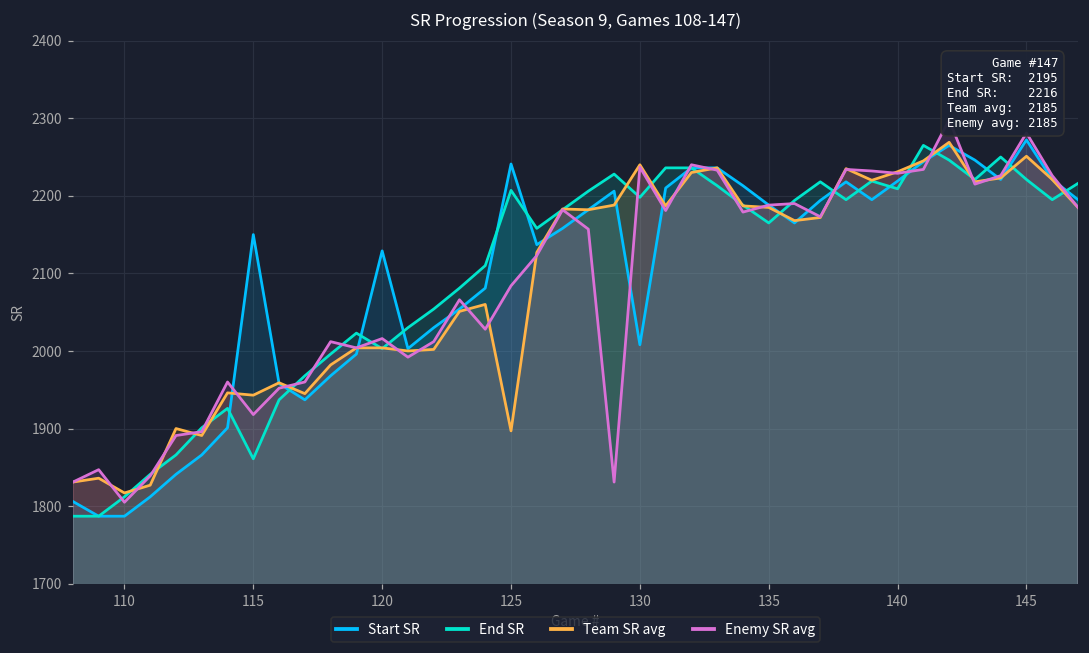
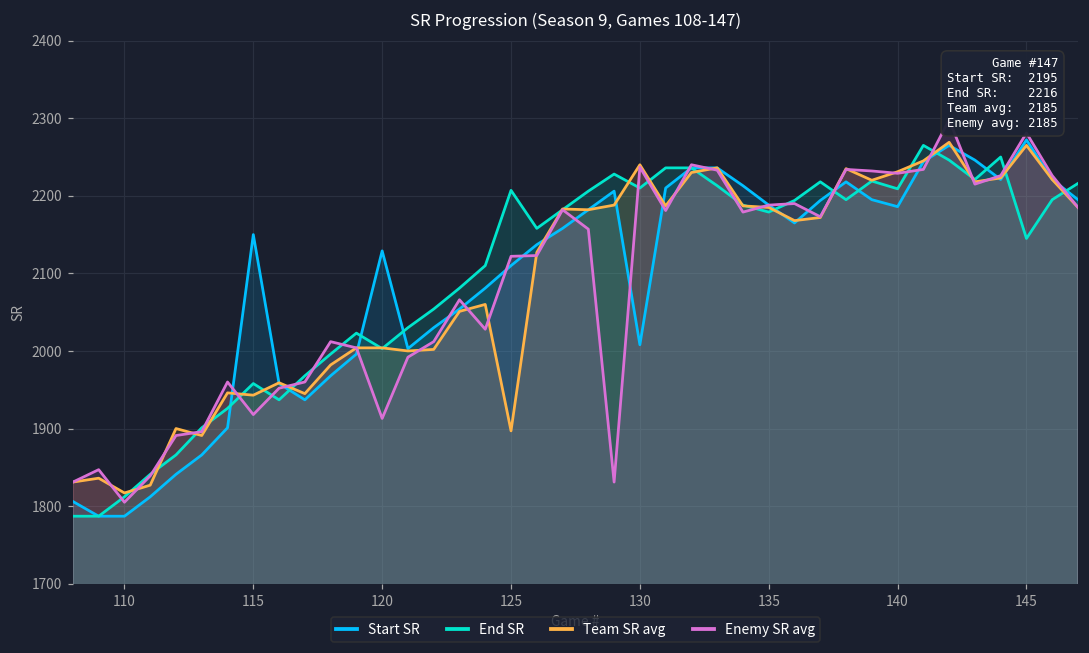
End SR, 115: 1860 -> 1960
Enemy SR avg, 120: 2020 -> 1910
Start SR, 125: 2240 -> 2110
Enemy SR avg, 125: 2080 -> 2120
End SR, 130: 2200 -> 2210
End SR, 135: 2170 -> 2180
Start SR, 140: 2220 -> 2190
End SR, 145: 2220 -> 2150
Team SR avg, 145: 2250 -> 2270
